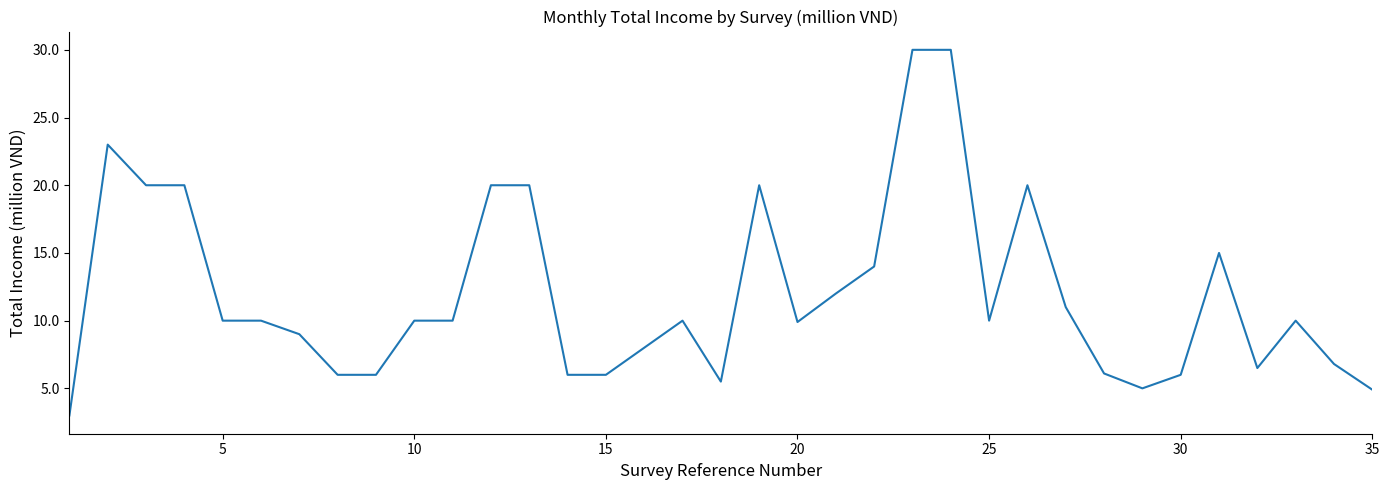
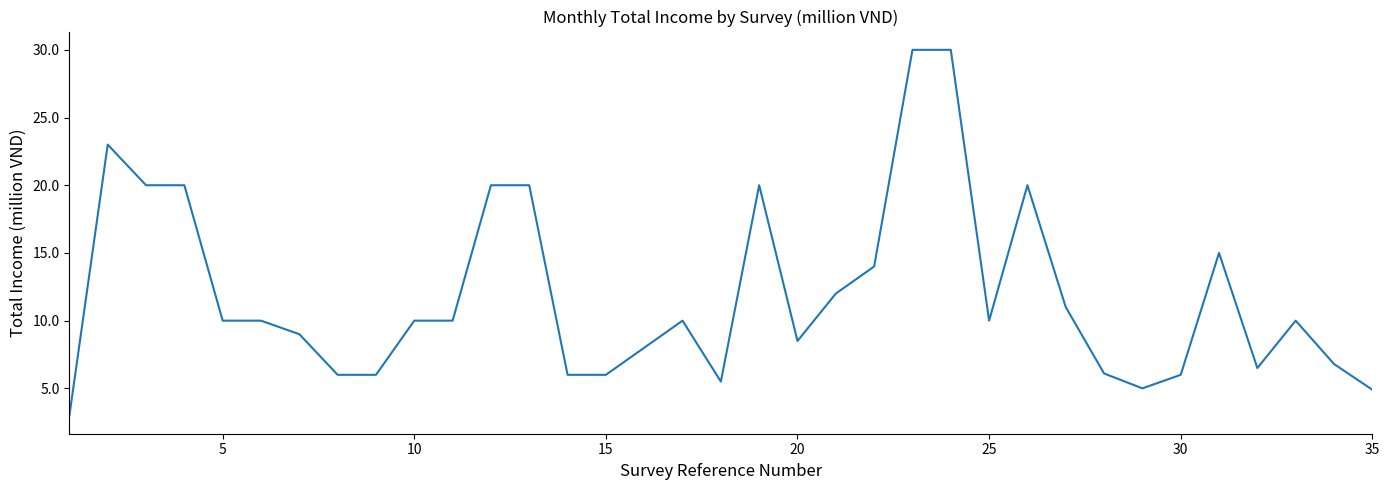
20: 9.9 -> 8.5
